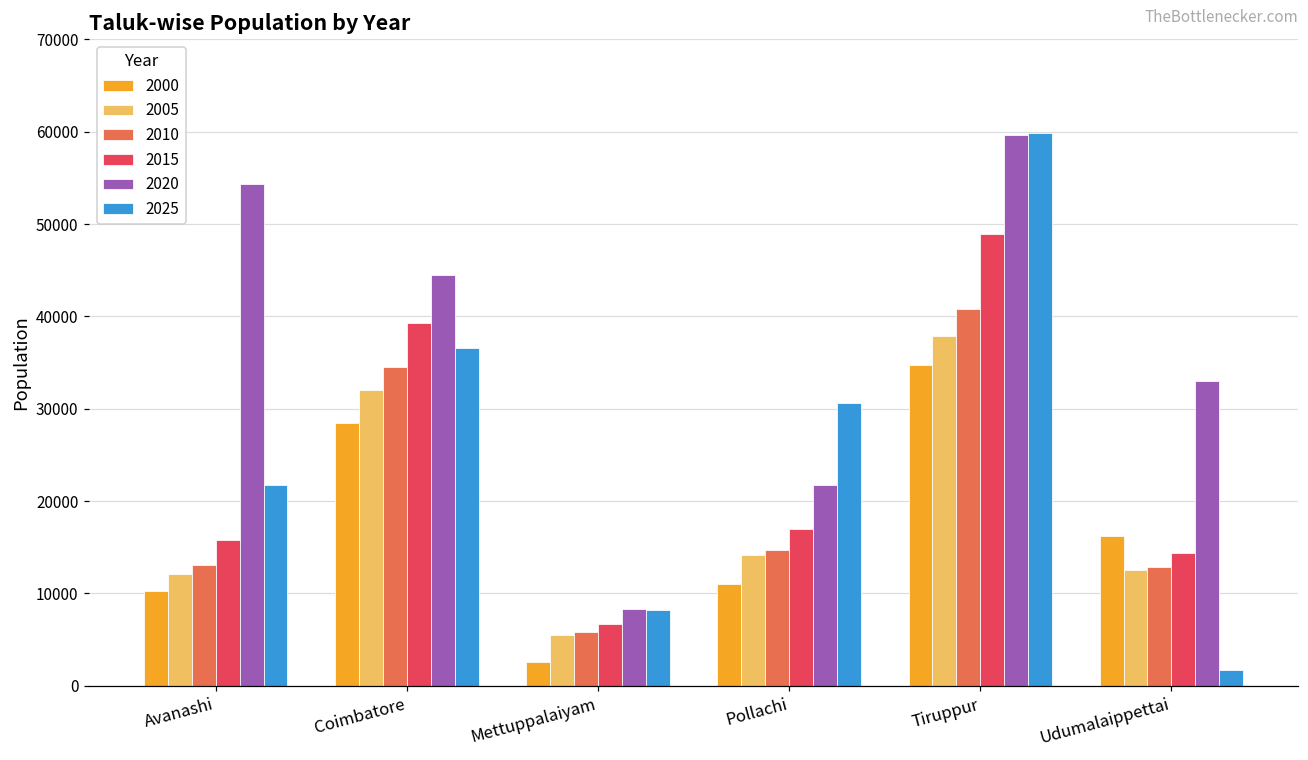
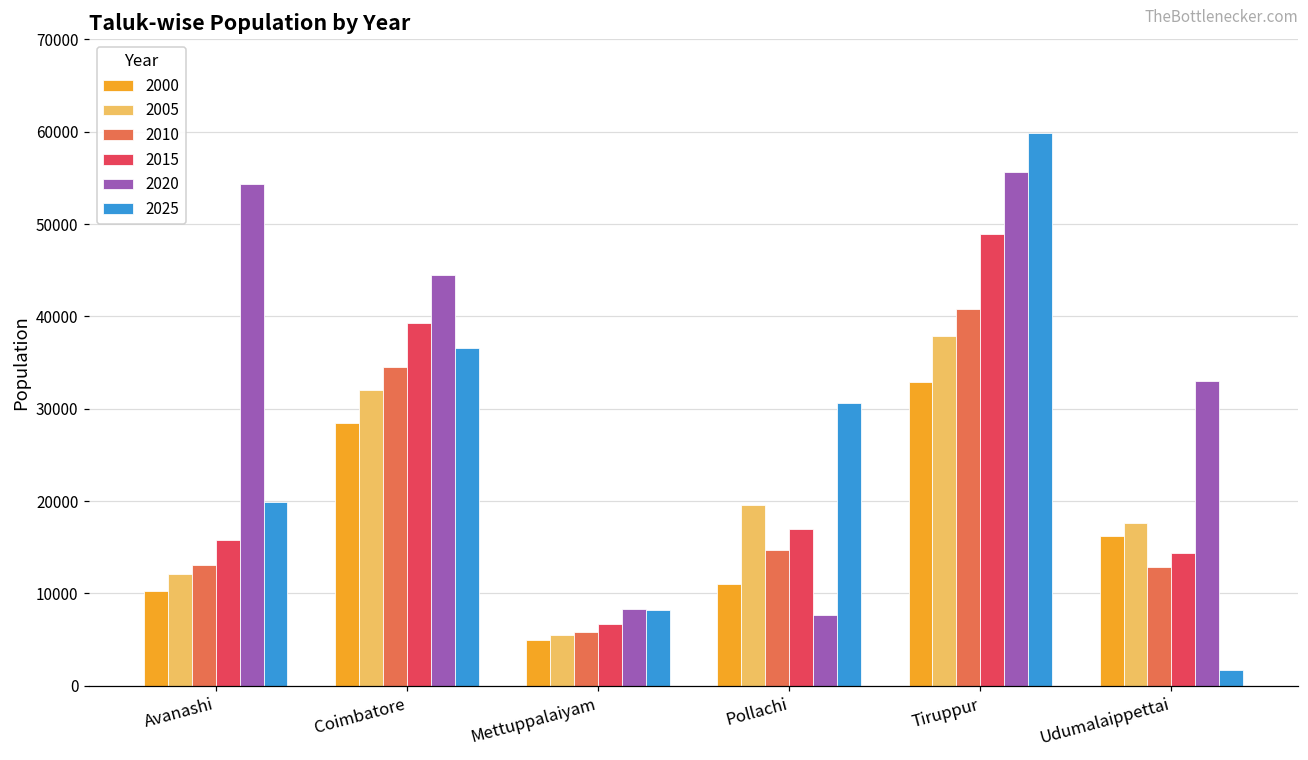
2025, Avanashi: 22000 -> 20000
2000, Mettuppalaiyam: 3000 -> 5000
2005, Pollachi: 14000 -> 20000
2020, Pollachi: 22000 -> 8000
2000, Tiruppur: 35000 -> 33000
2020, Tiruppur: 60000 -> 56000
2005, Udumalaippettai: 13000 -> 18000
